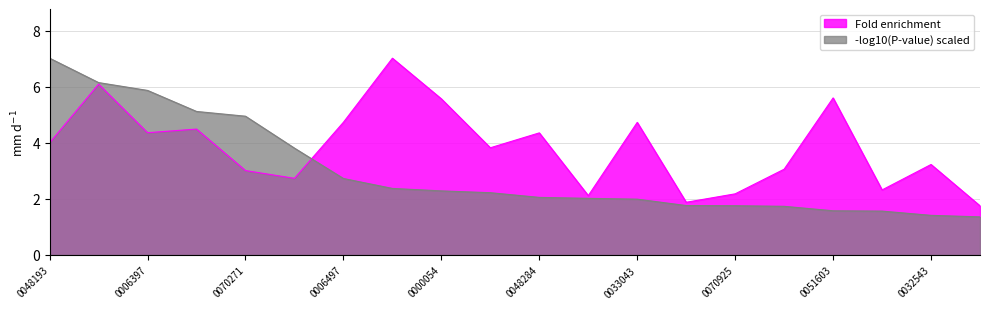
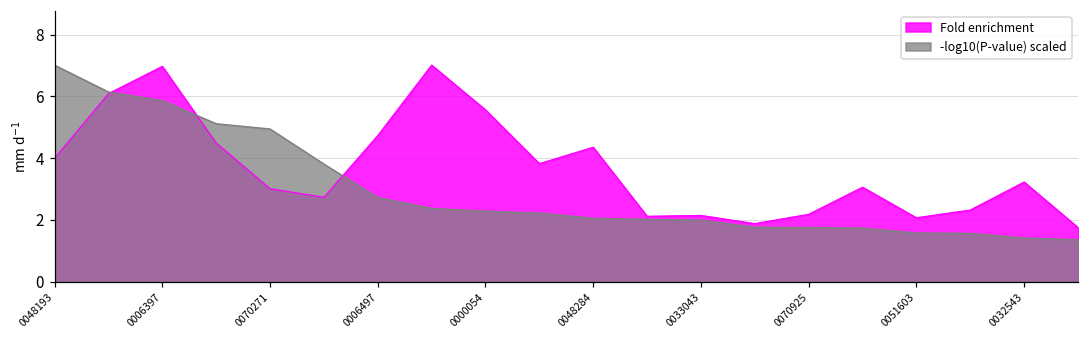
Fold enrichment, 0006397: 4.4 -> 7.0
Fold enrichment, 0033043: 4.7 -> 2.1
Fold enrichment, 0051603: 5.6 -> 2.1
